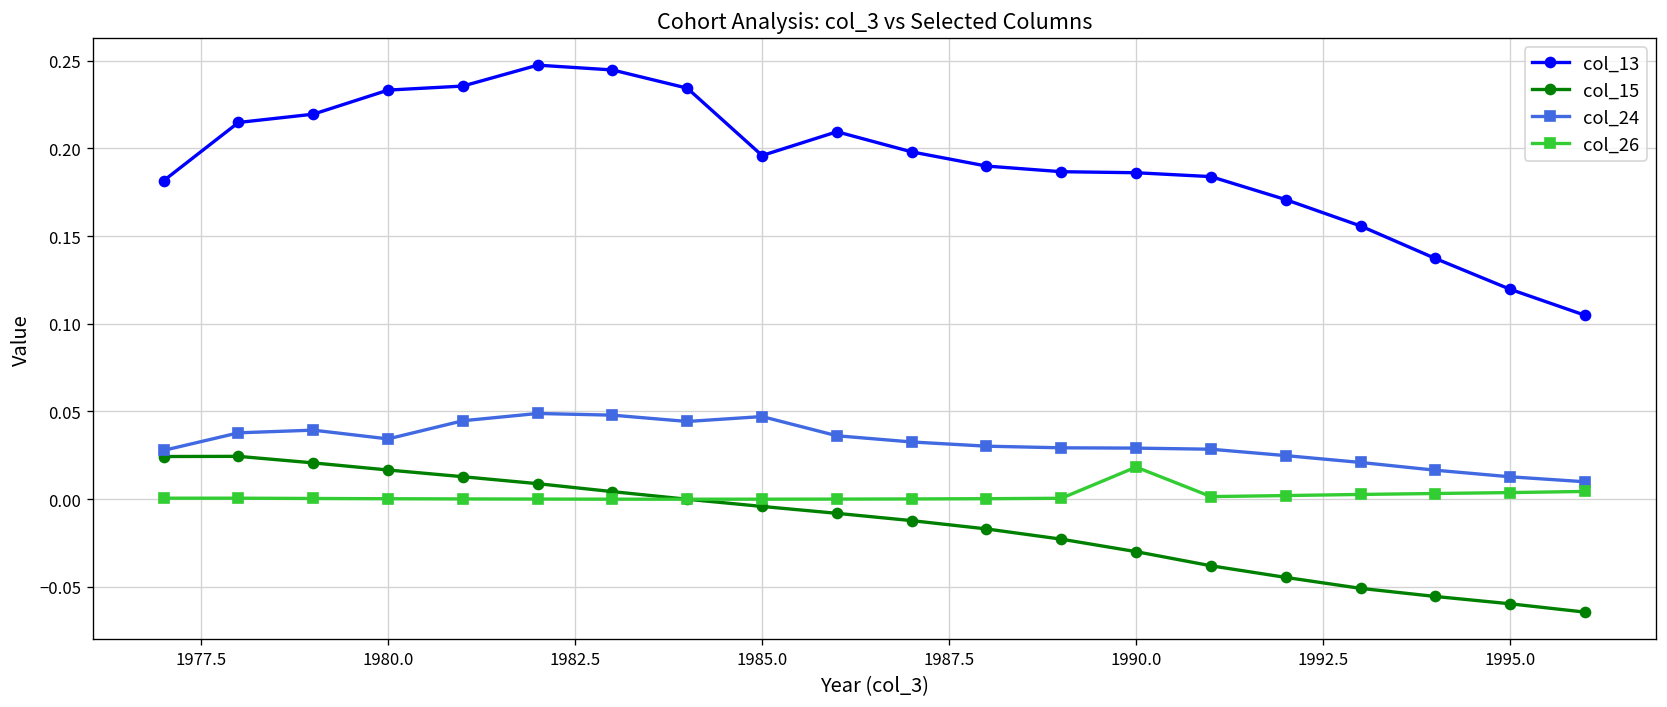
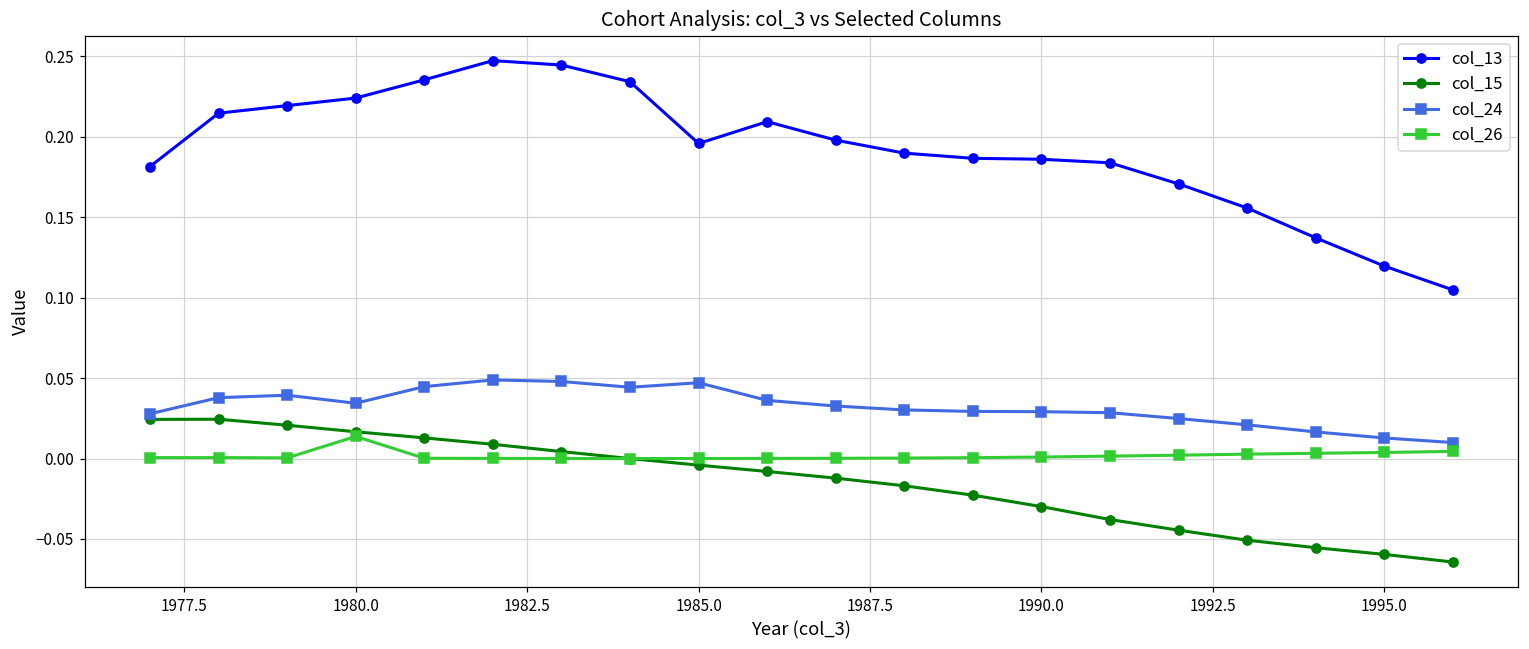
col_13, 1980.0: 0.233 -> 0.224
col_26, 1980.0: 0.000 -> 0.014
col_26, 1990.0: 0.018 -> 0.001
